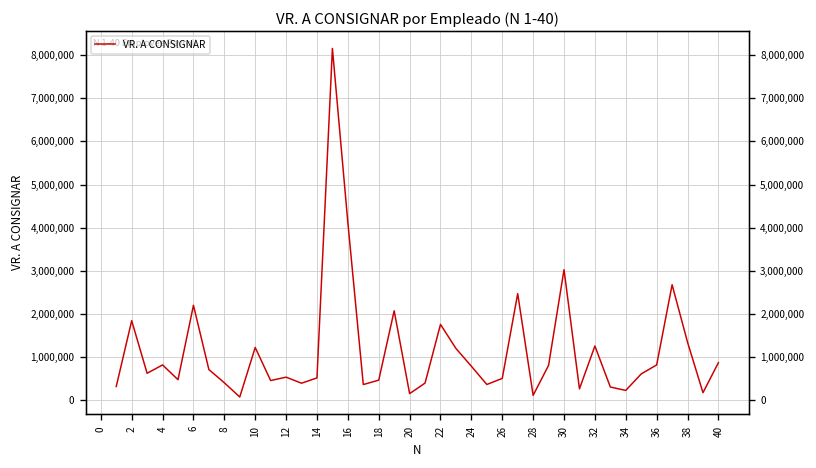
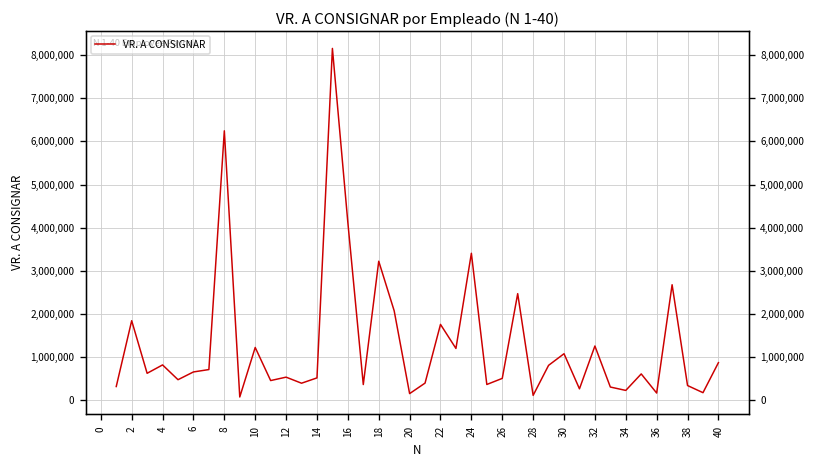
6: 2,200,000 -> 700,000
8: 400,000 -> 6,200,000
18: 500,000 -> 3,200,000
24: 800,000 -> 3,400,000
30: 3,000,000 -> 1,100,000
36: 800,000 -> 200,000
38: 1,300,000 -> 300,000
